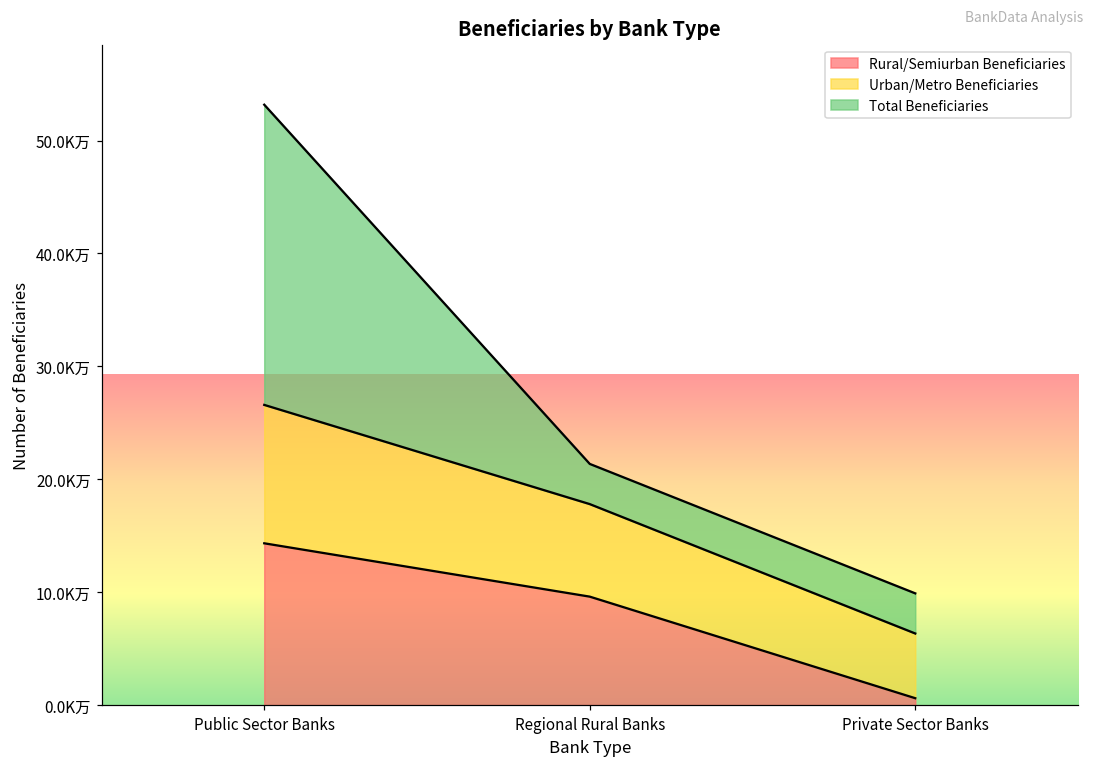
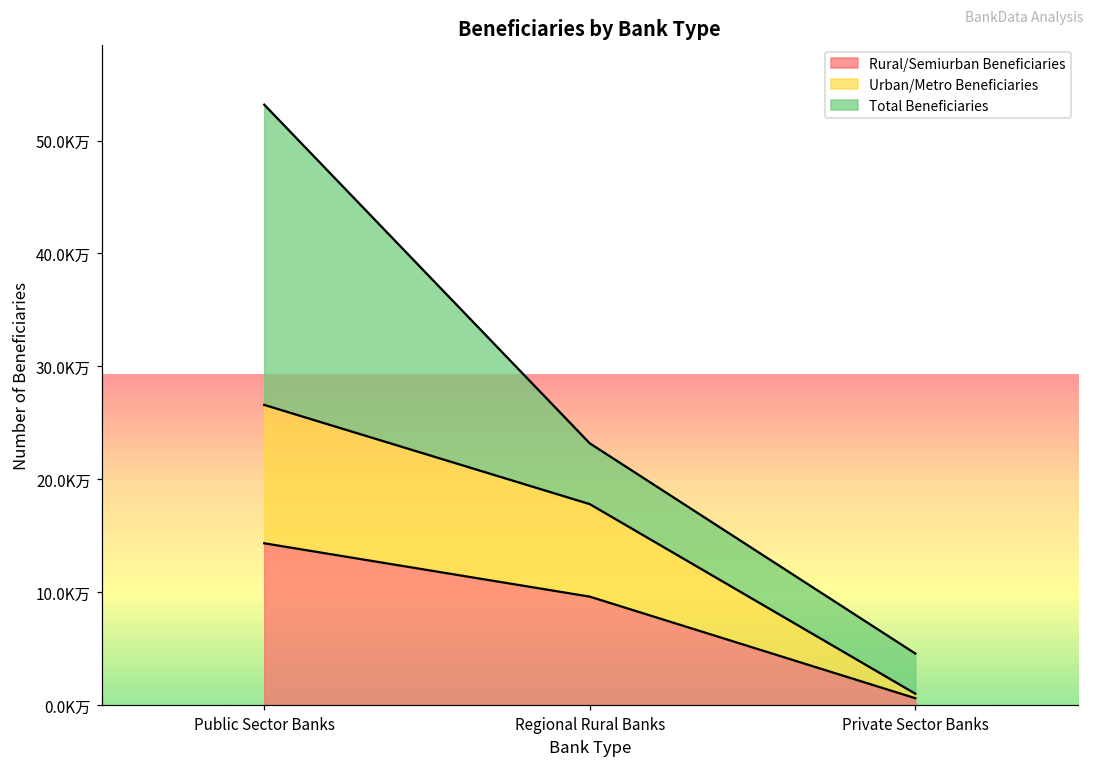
Total Beneficiaries, Regional Rural Banks: 3.6K万 -> 5.4K万
Urban/Metro Beneficiaries, Private Sector Banks: 5.7K万 -> 0.4K万
